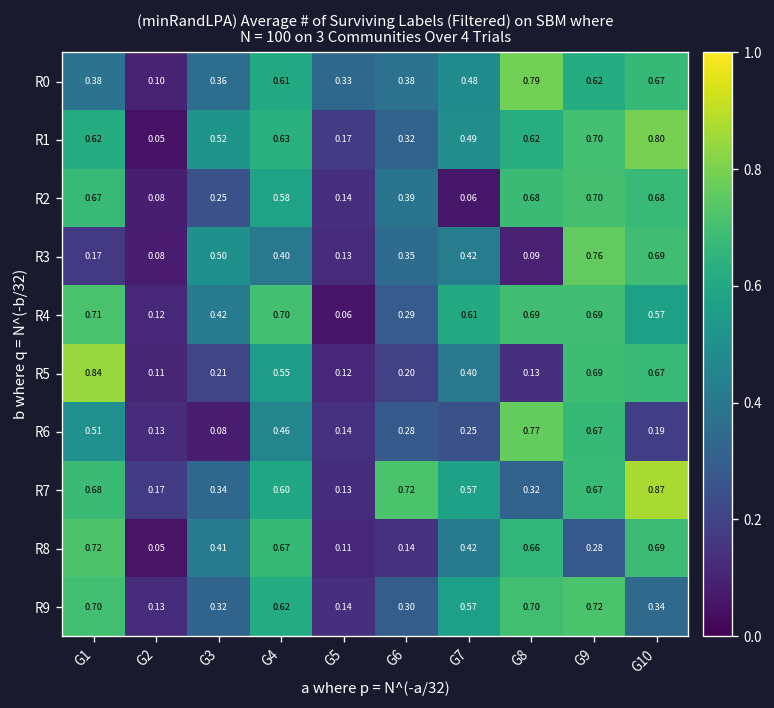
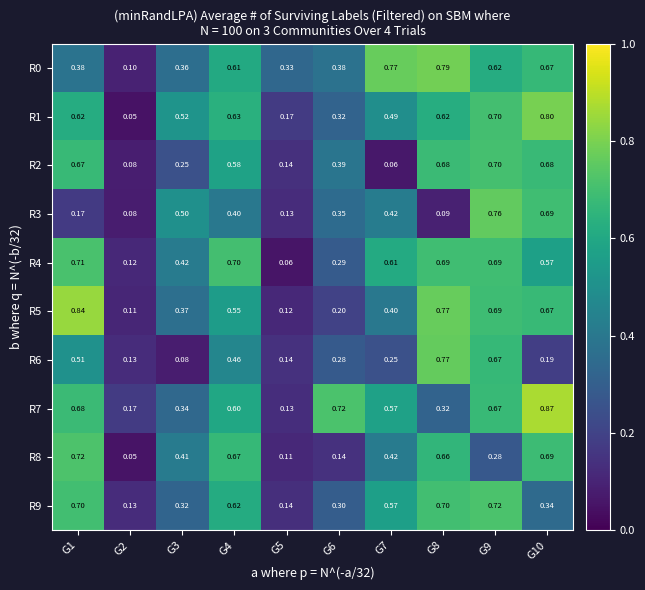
R0, G7: 0.48 -> 0.77
R5, G3: 0.21 -> 0.37
R5, G8: 0.13 -> 0.77
